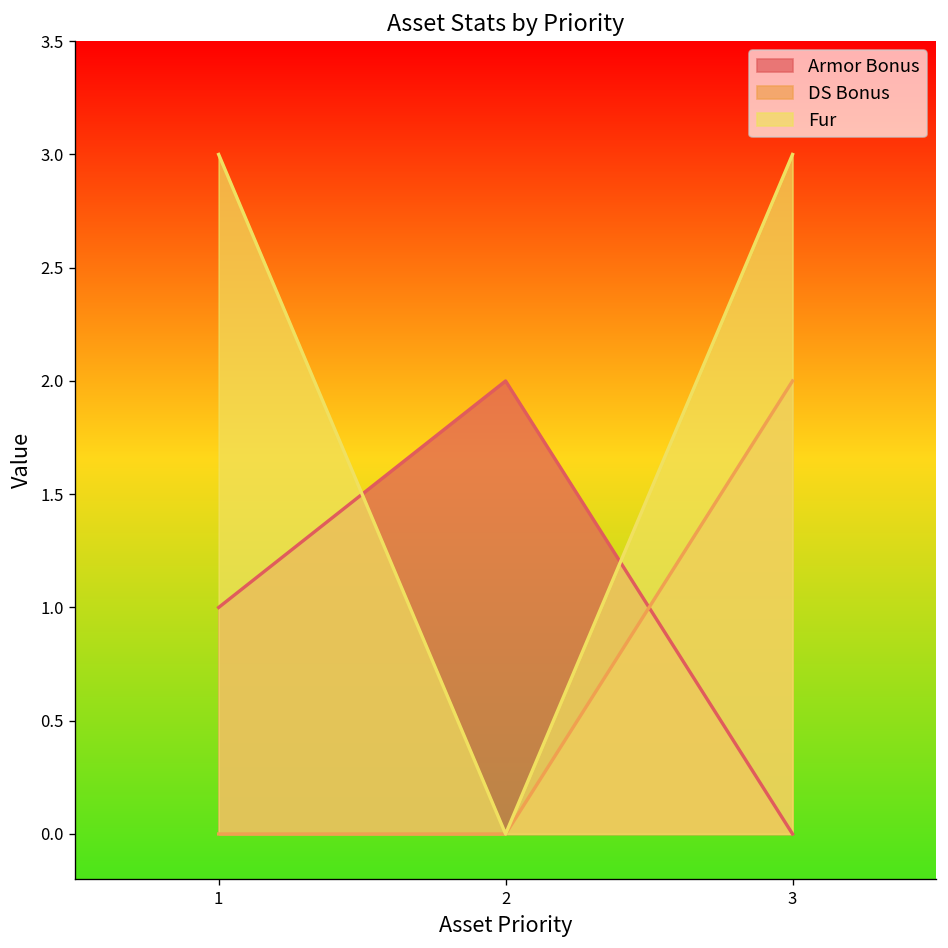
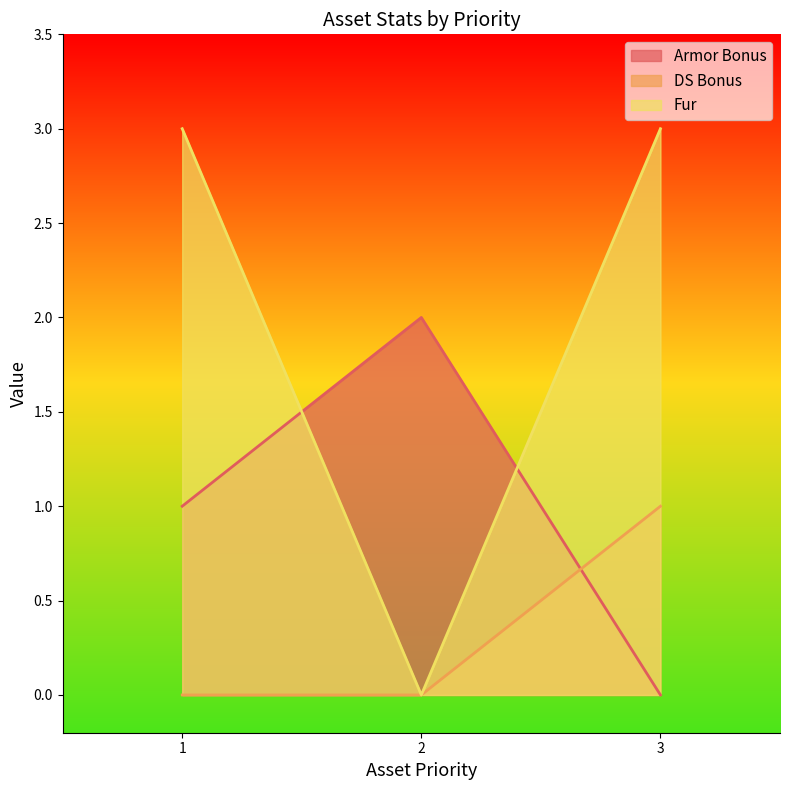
DS Bonus, 3: 2 -> 1
